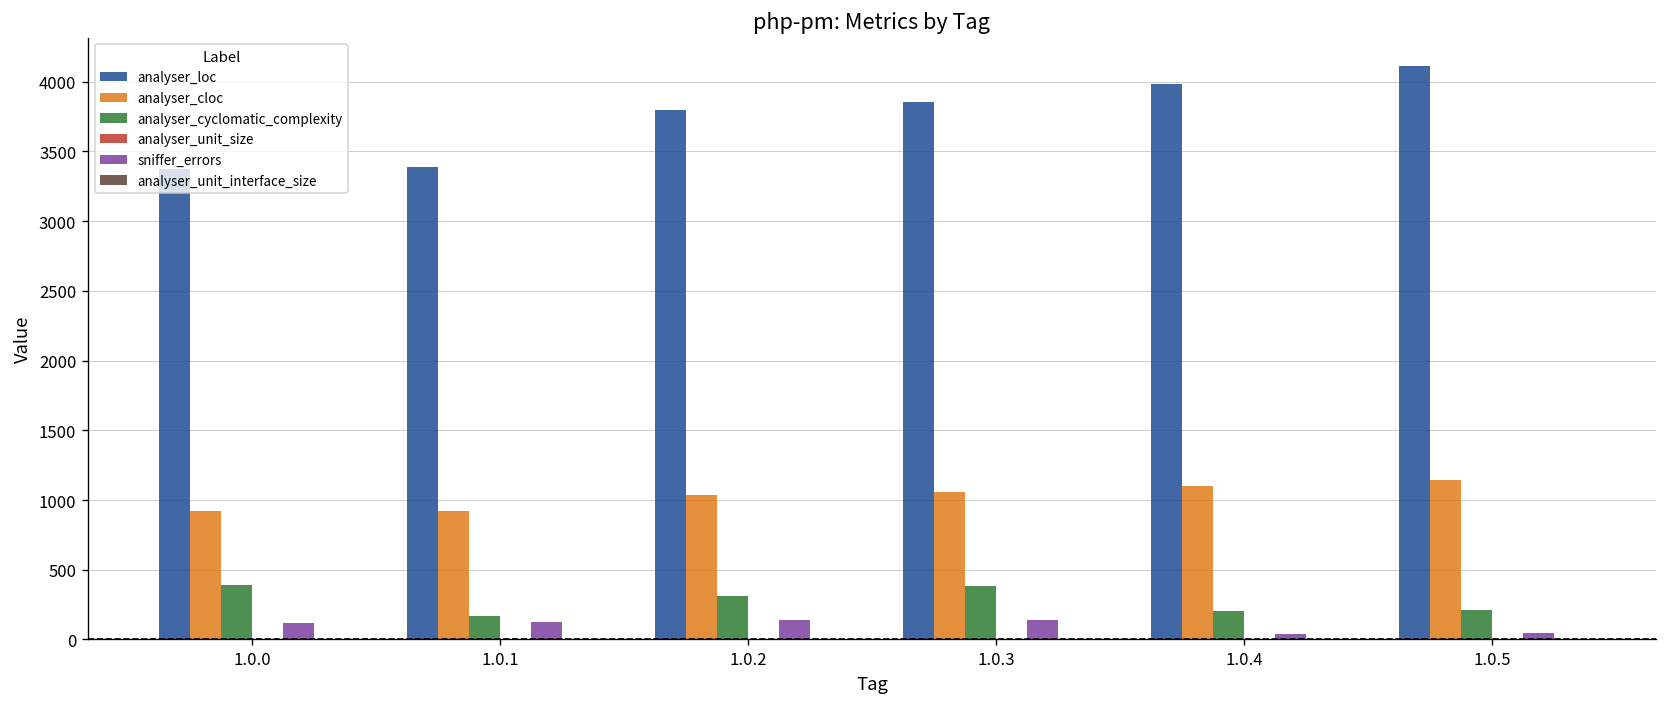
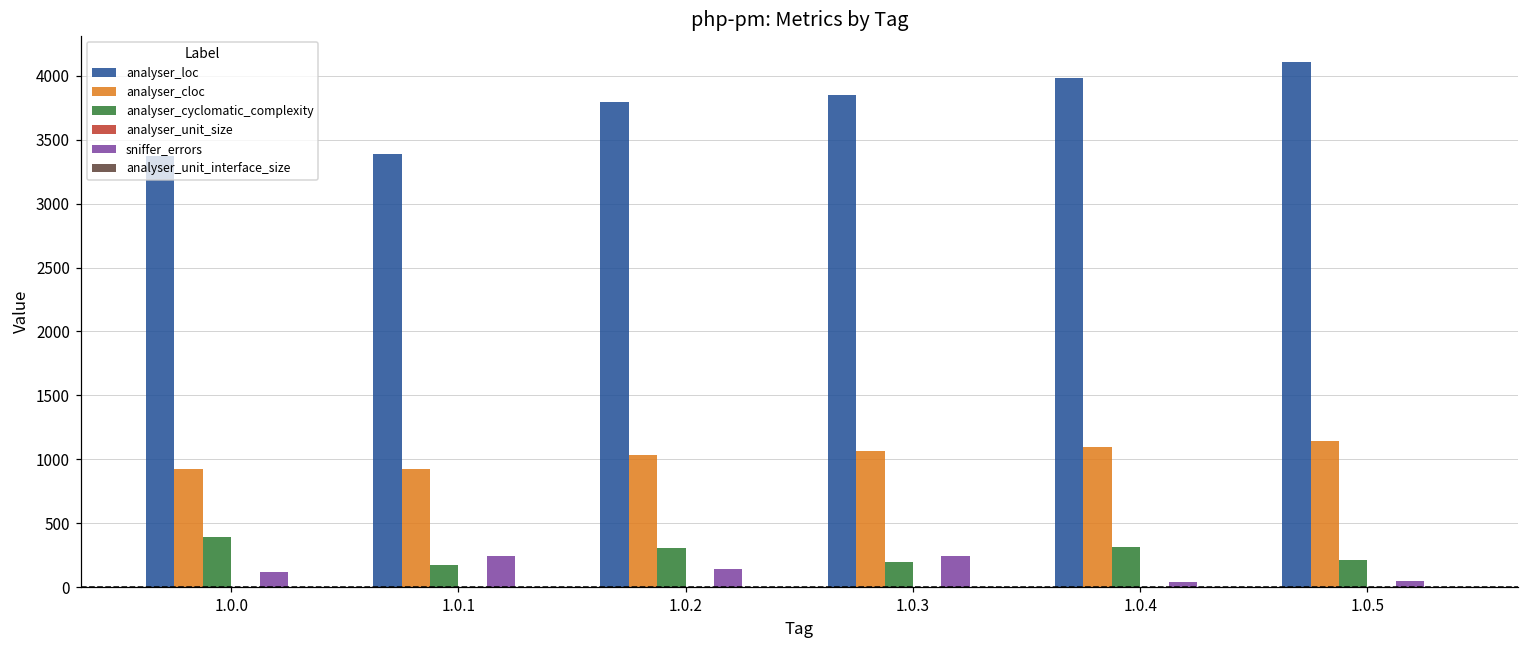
sniffer_errors, 1.0.1: 120 -> 250
analyser_cyclomatic_complexity, 1.0.3: 390 -> 200
sniffer_errors, 1.0.3: 140 -> 240
analyser_cyclomatic_complexity, 1.0.4: 210 -> 310
